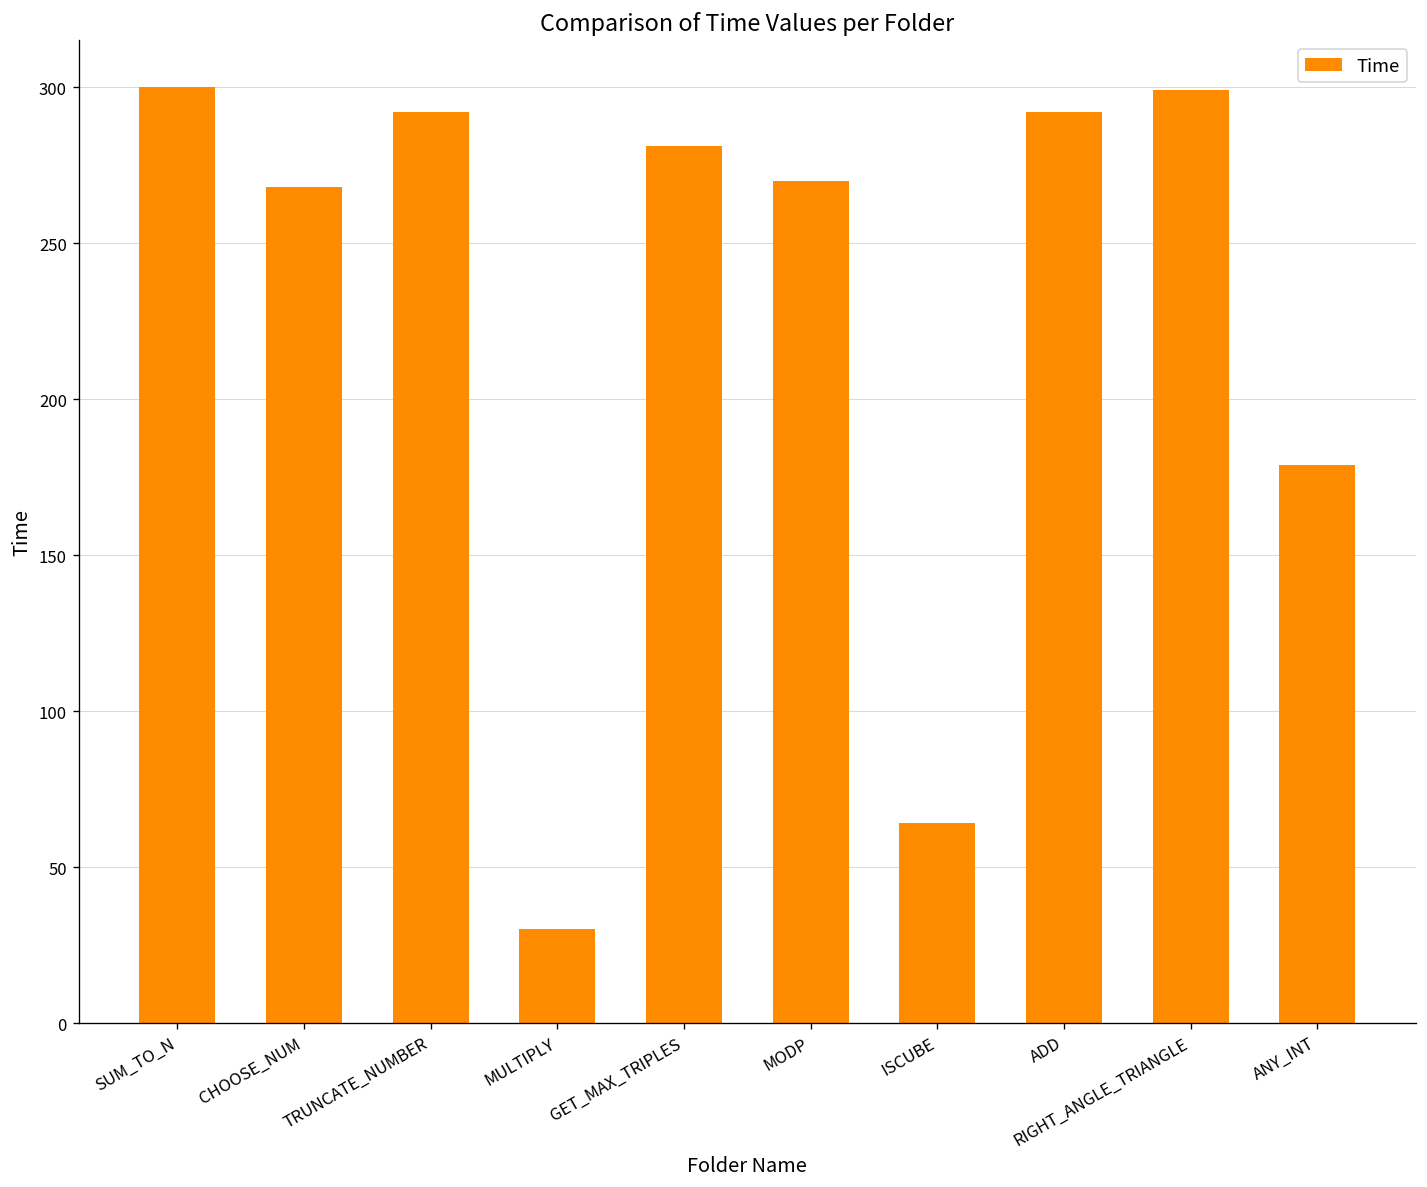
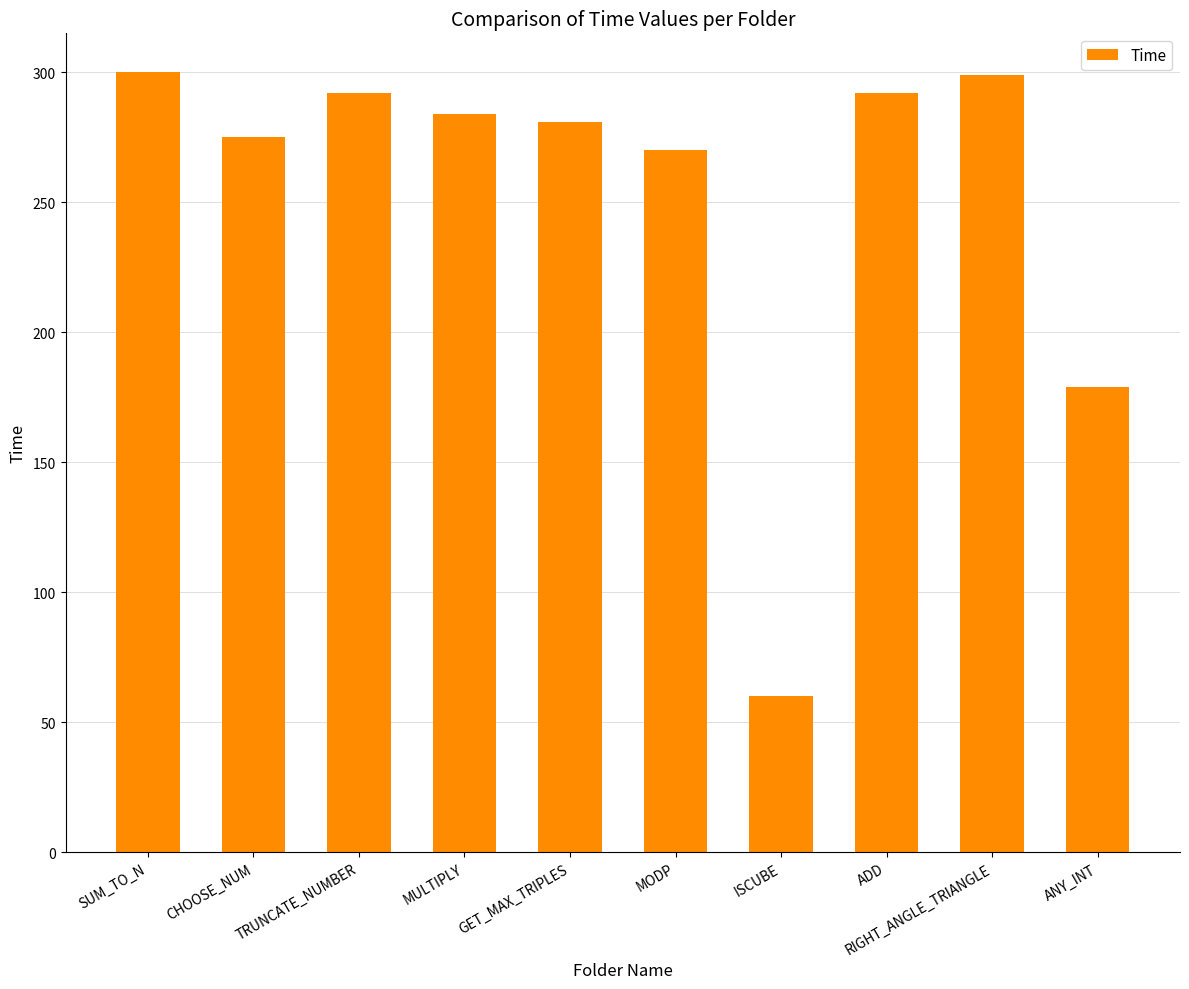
CHOOSE_NUM: 268 -> 275
MULTIPLY: 30 -> 284
ISCUBE: 64 -> 60
